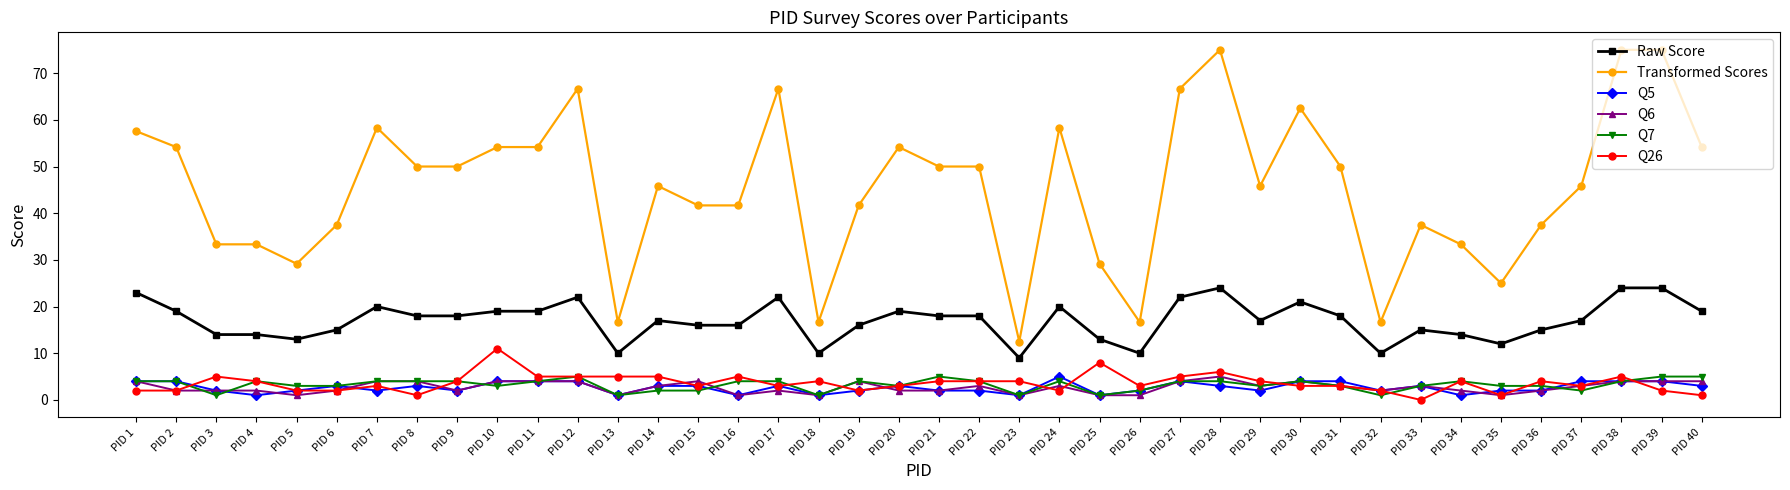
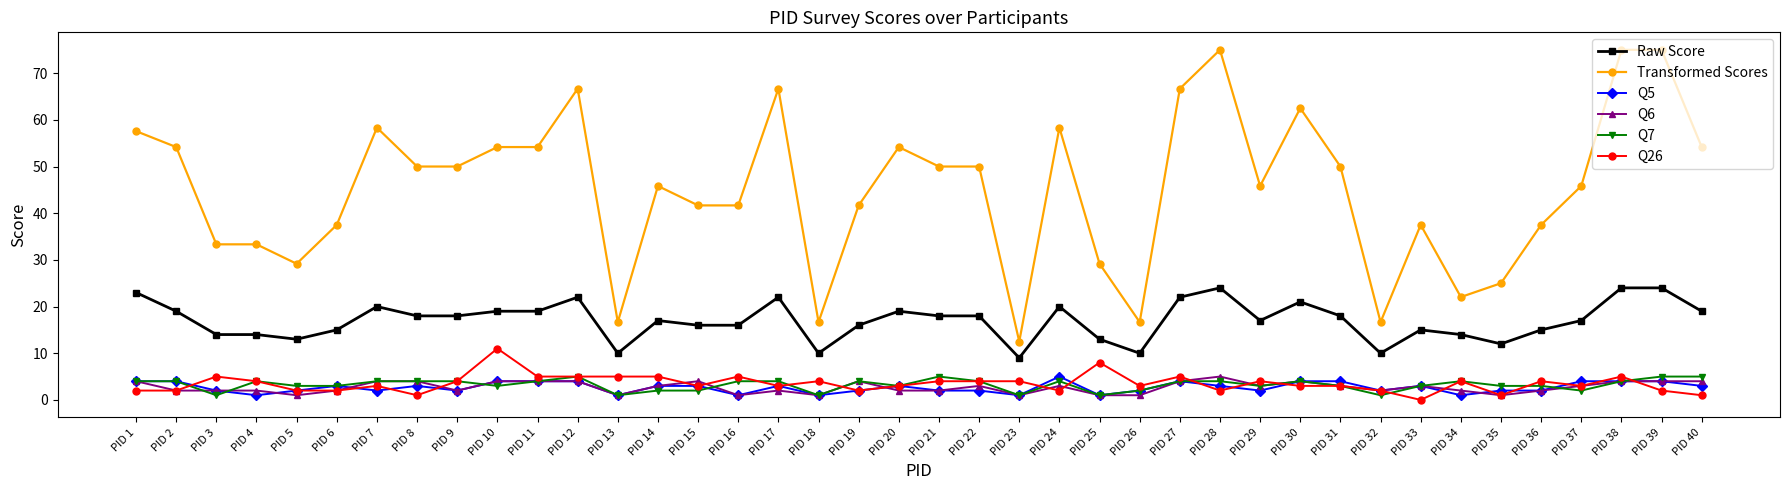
Q26, PID 28: 6 -> 2
Transformed Scores, PID 34: 33 -> 22
